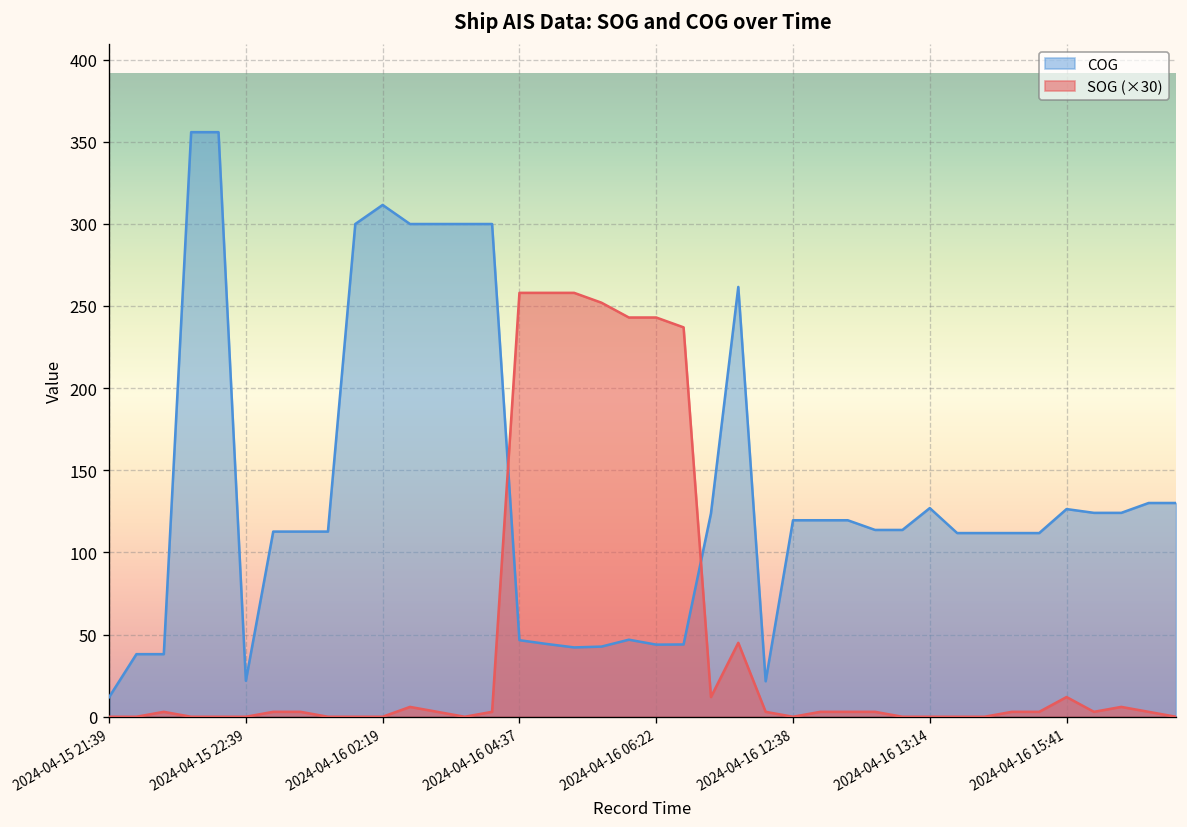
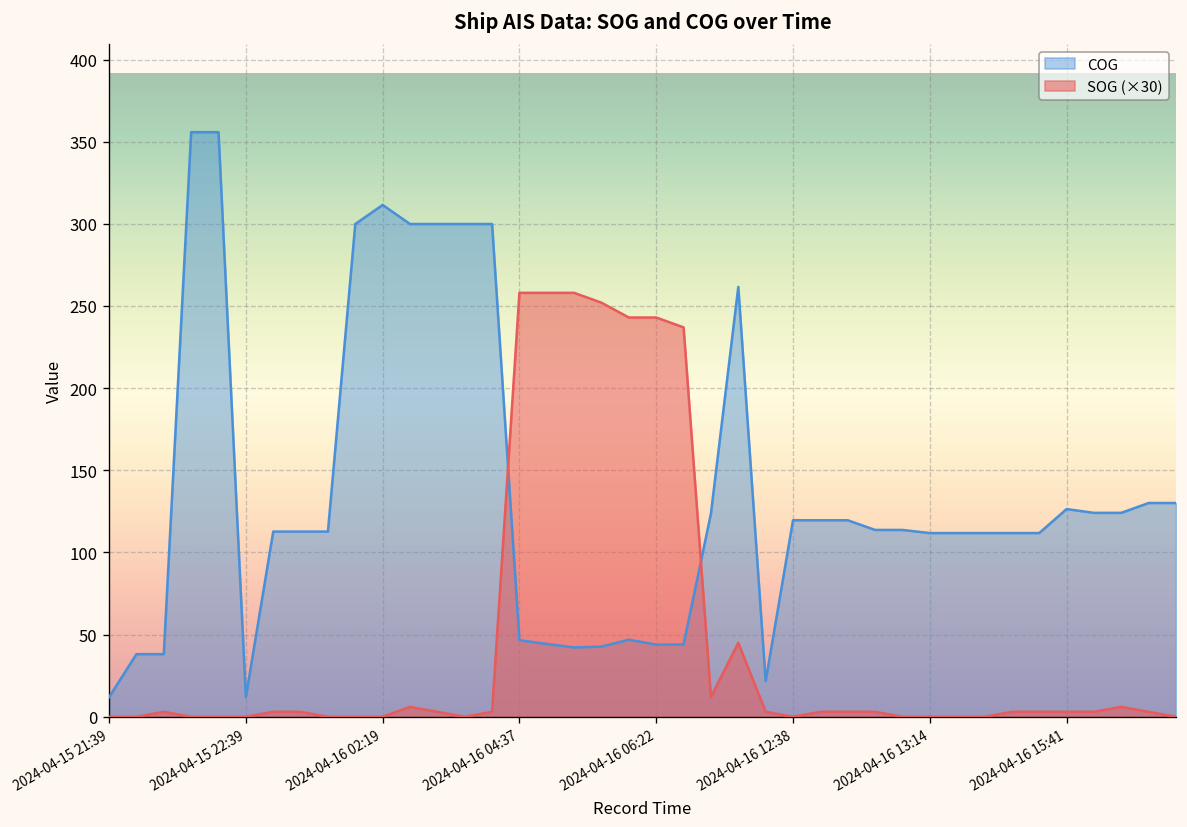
COG, 2024-04-15 22:39: 22 -> 12
COG, 2024-04-16 13:14: 127 -> 112
SOG (×30), 2024-04-16 15:41: 12 -> 3
